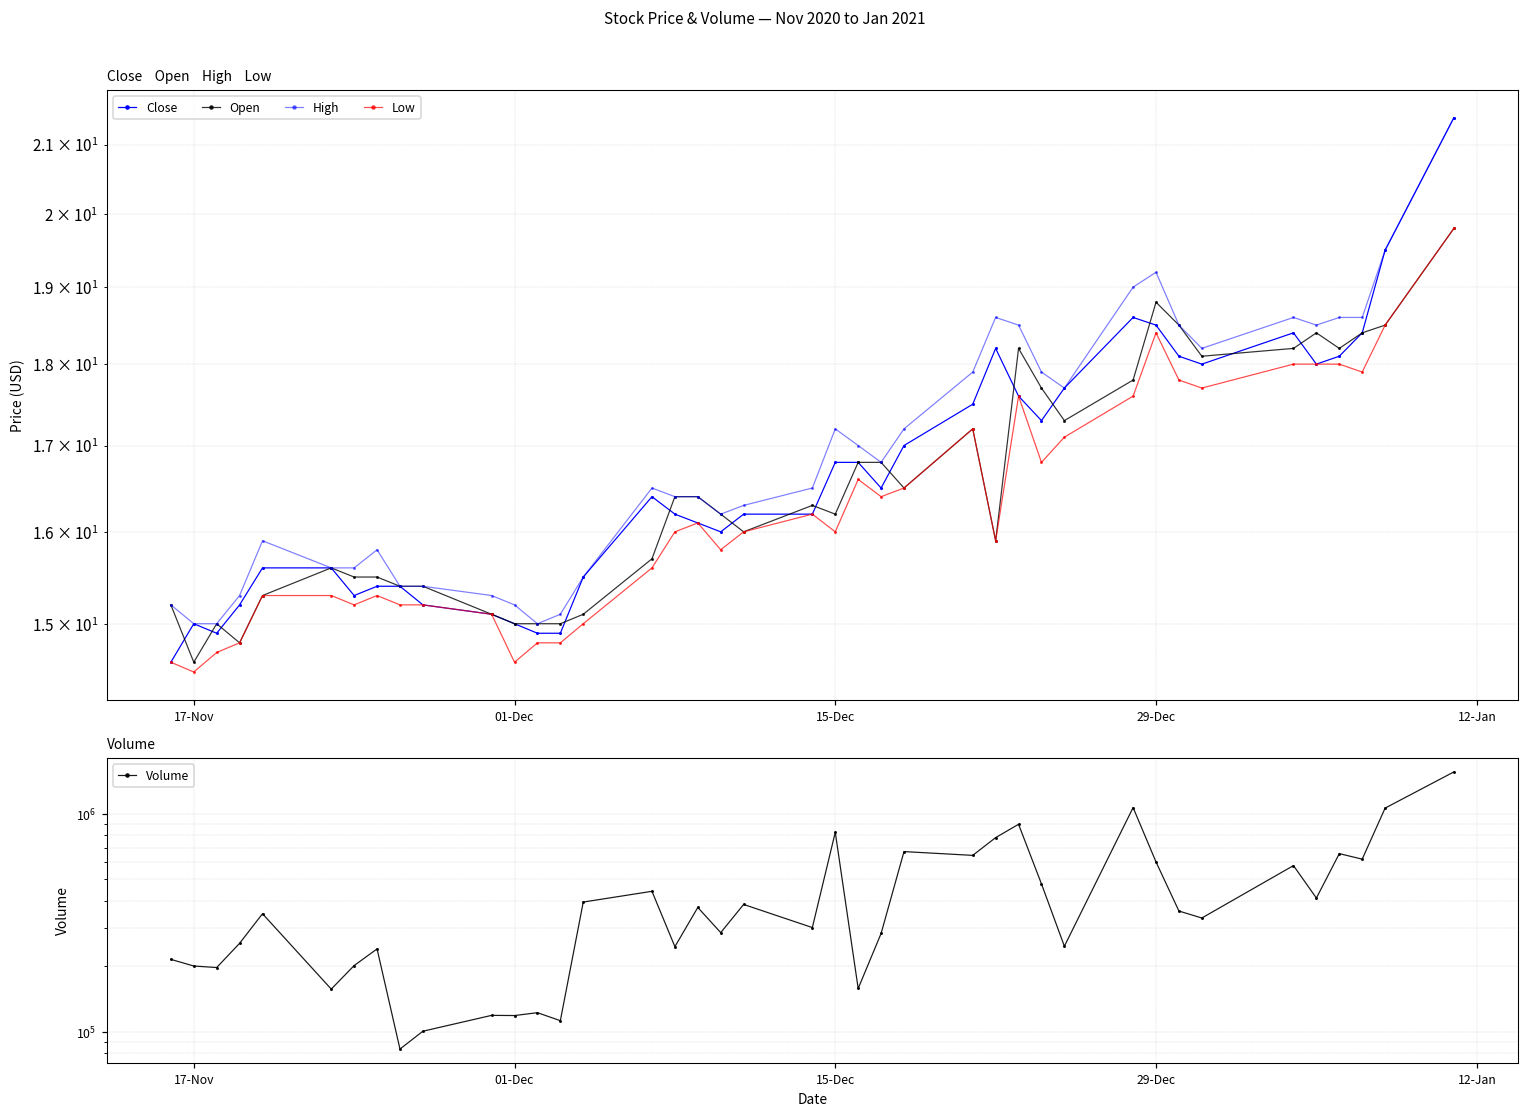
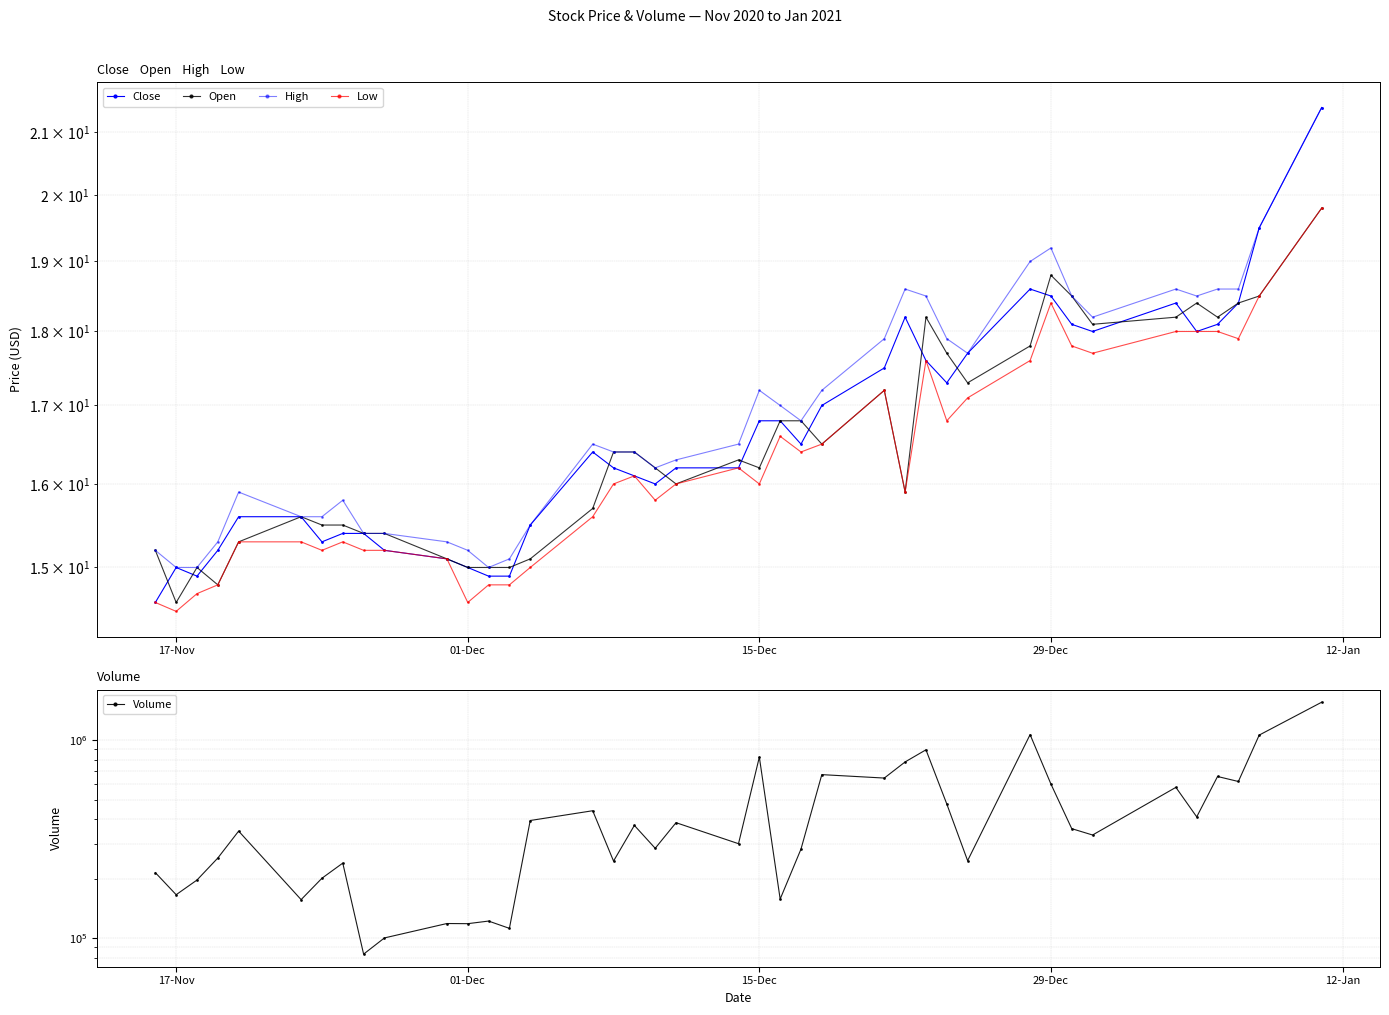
Volume, 17-Nov: 200000 -> 170000
